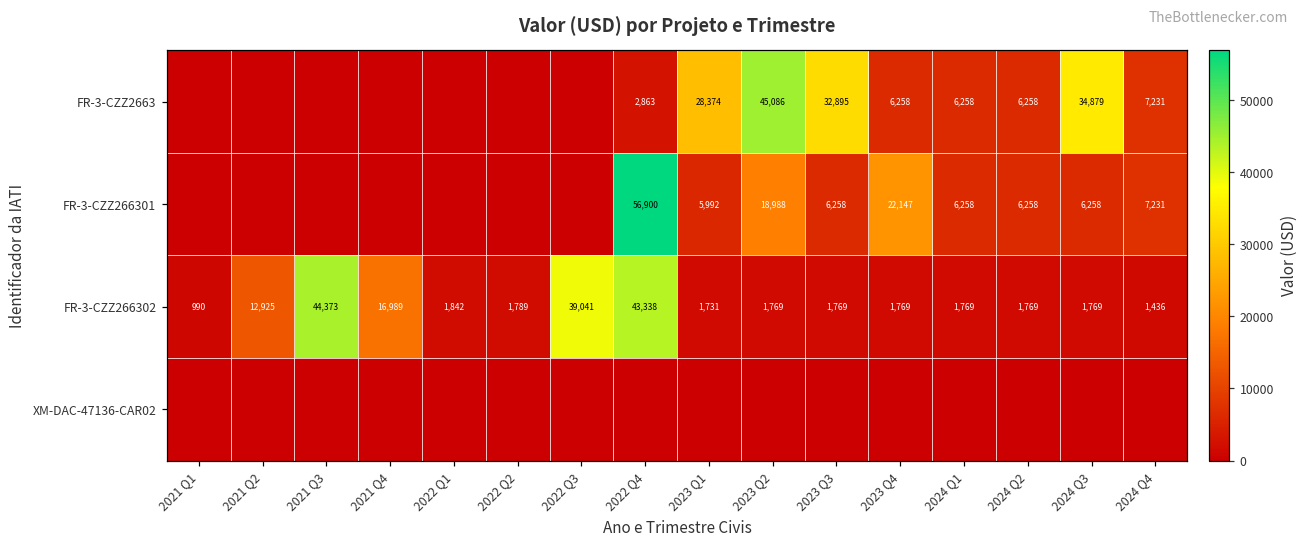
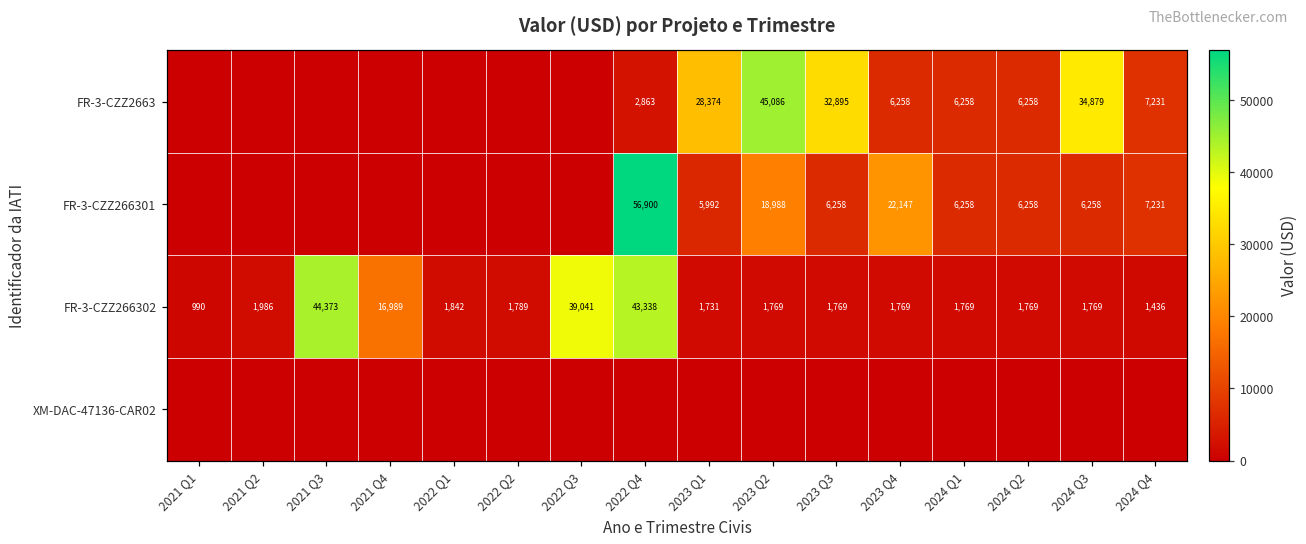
FR-3-CZZ266302, 2021 Q2: 12,925 -> 1,986
